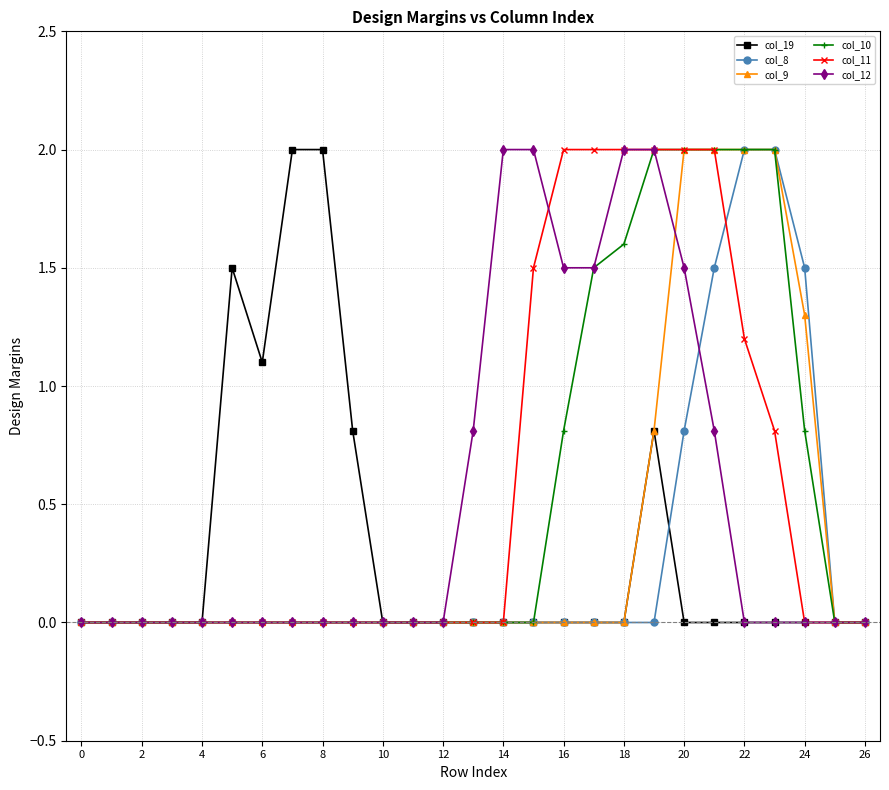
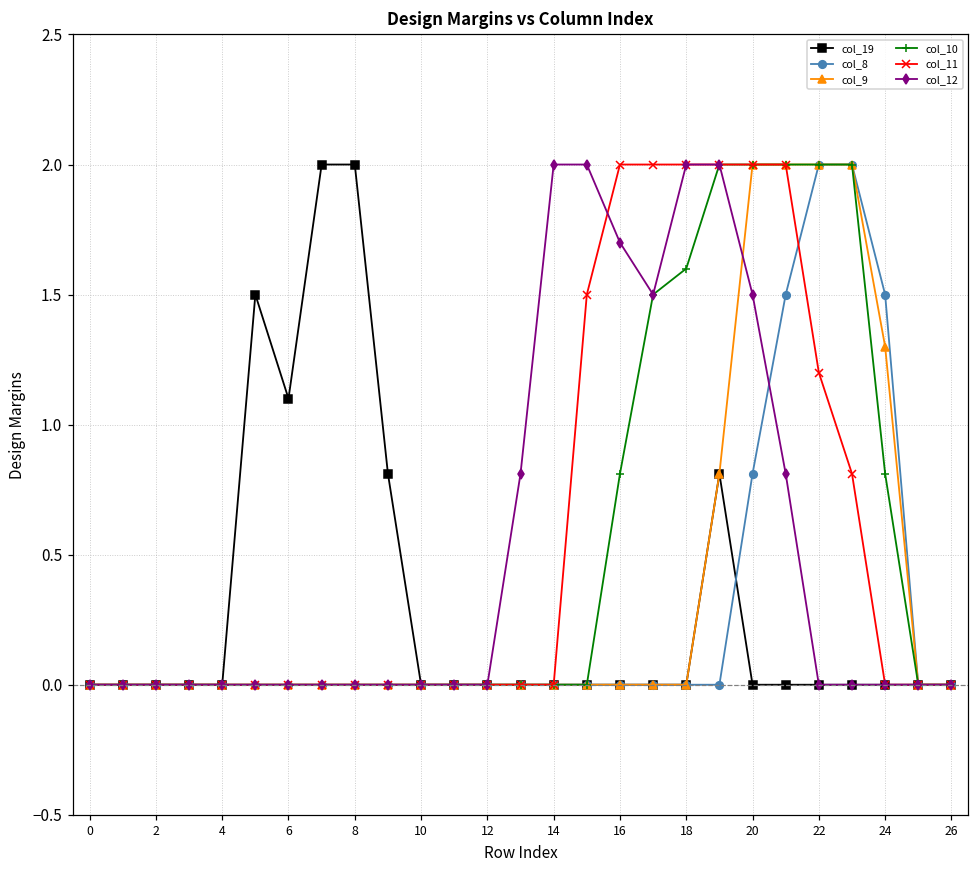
col_12, 16: 1.5 -> 1.7
